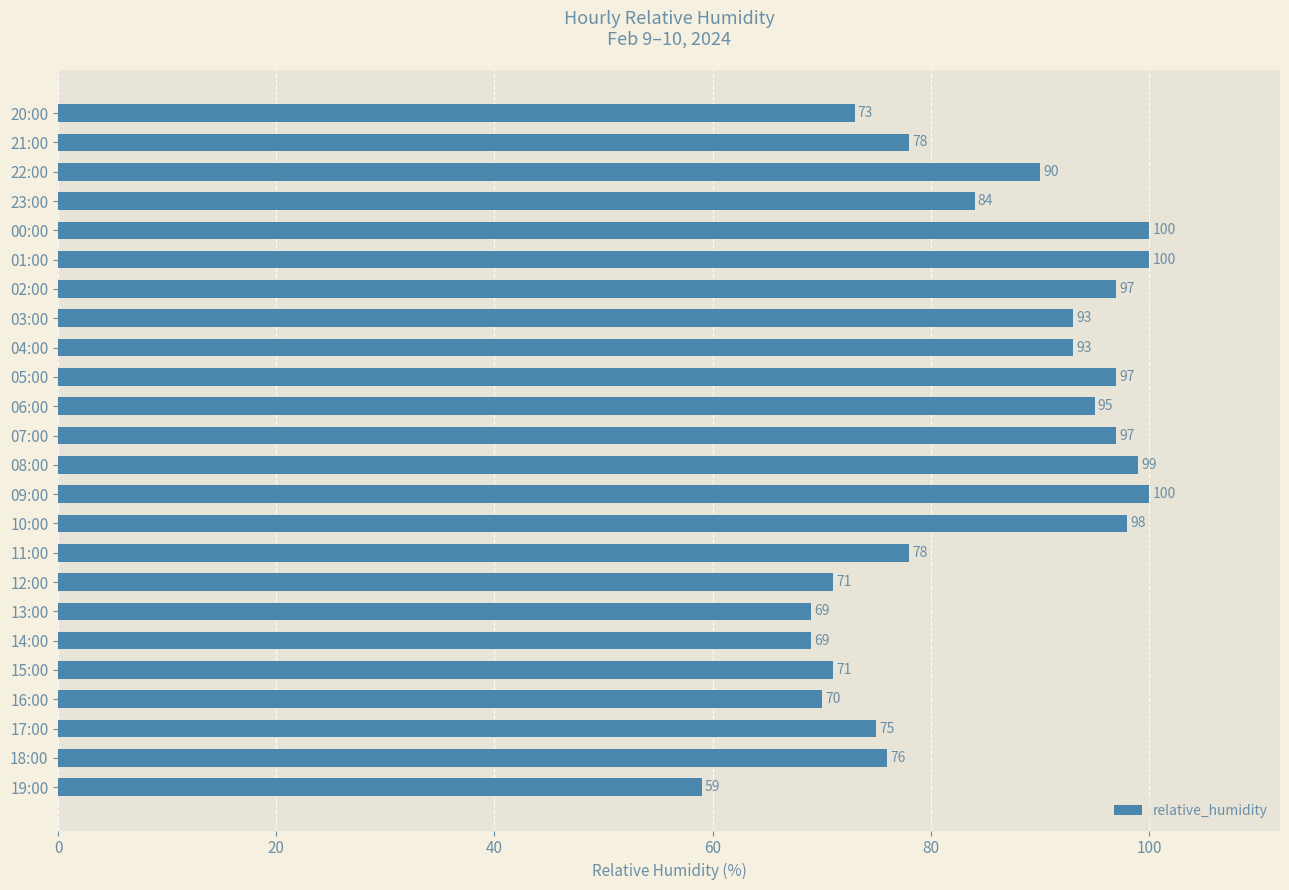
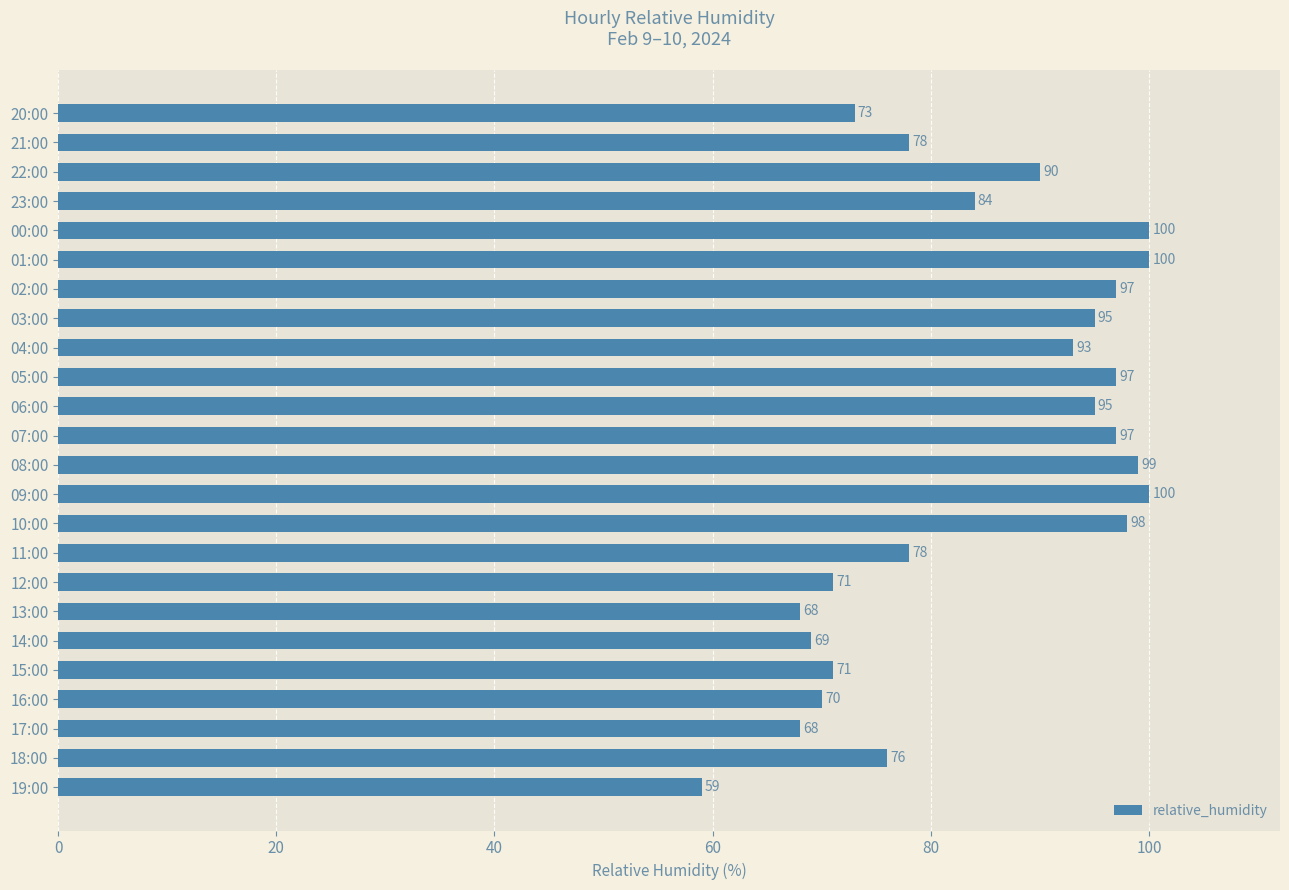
03:00: 93 -> 95
13:00: 69 -> 68
17:00: 75 -> 68
